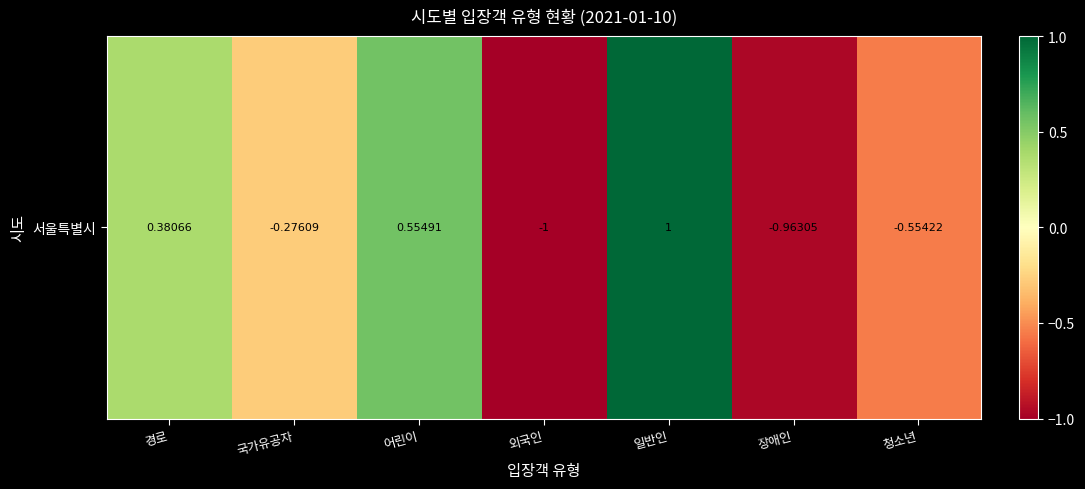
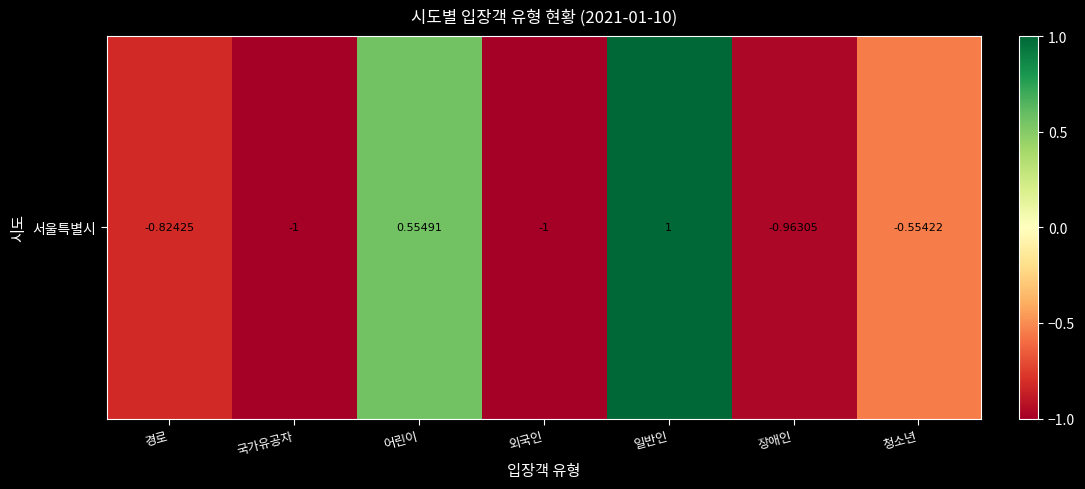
서울특별시, 경로: 0.38066 -> -0.82425
서울특별시, 국가유공자: -0.27609 -> -1
